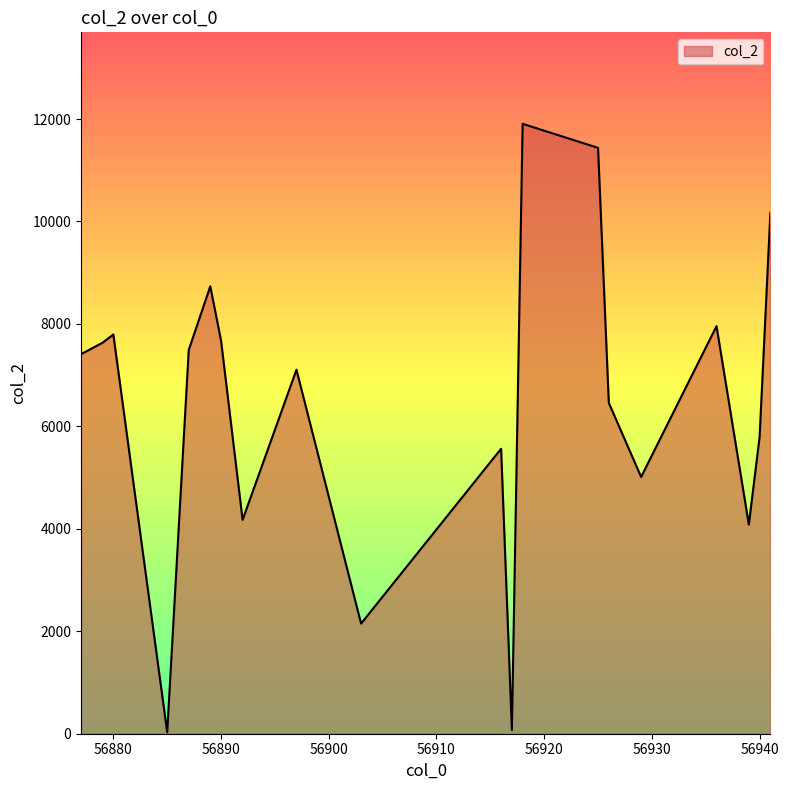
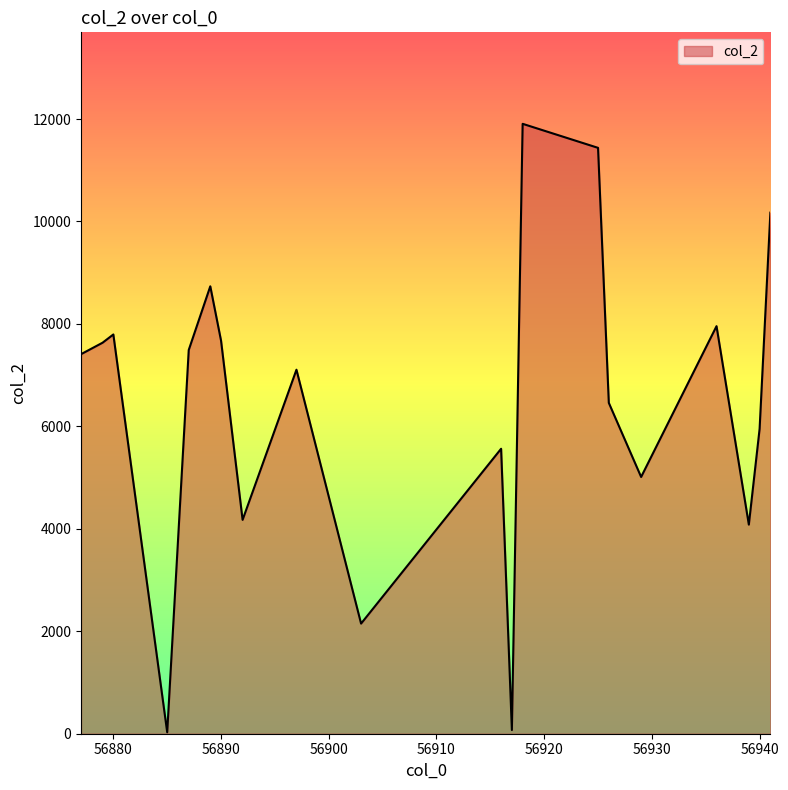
56940: 5800 -> 6000
